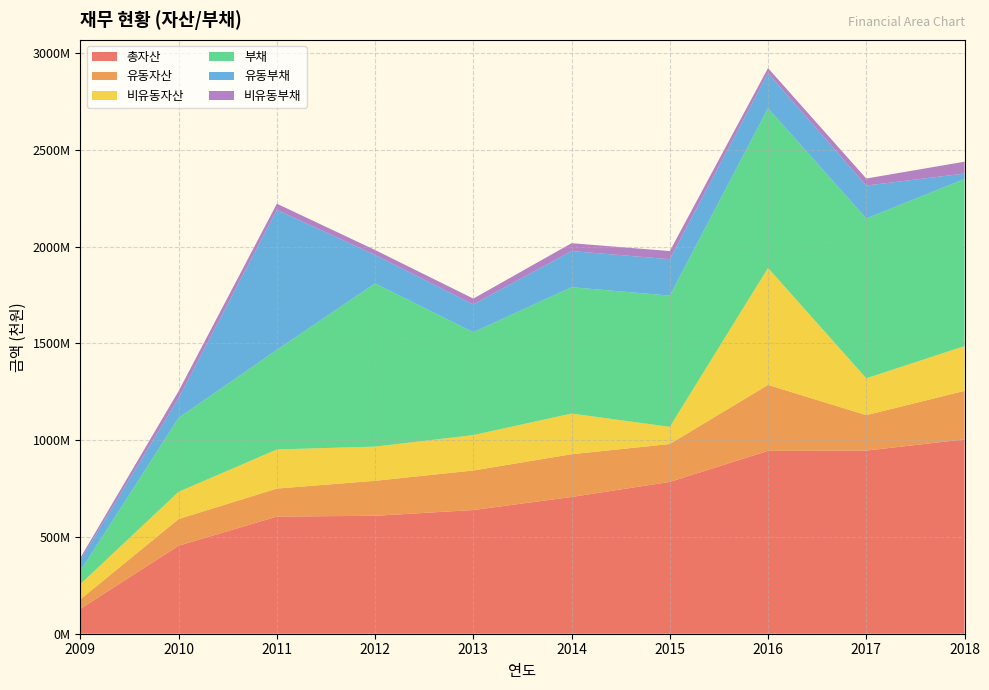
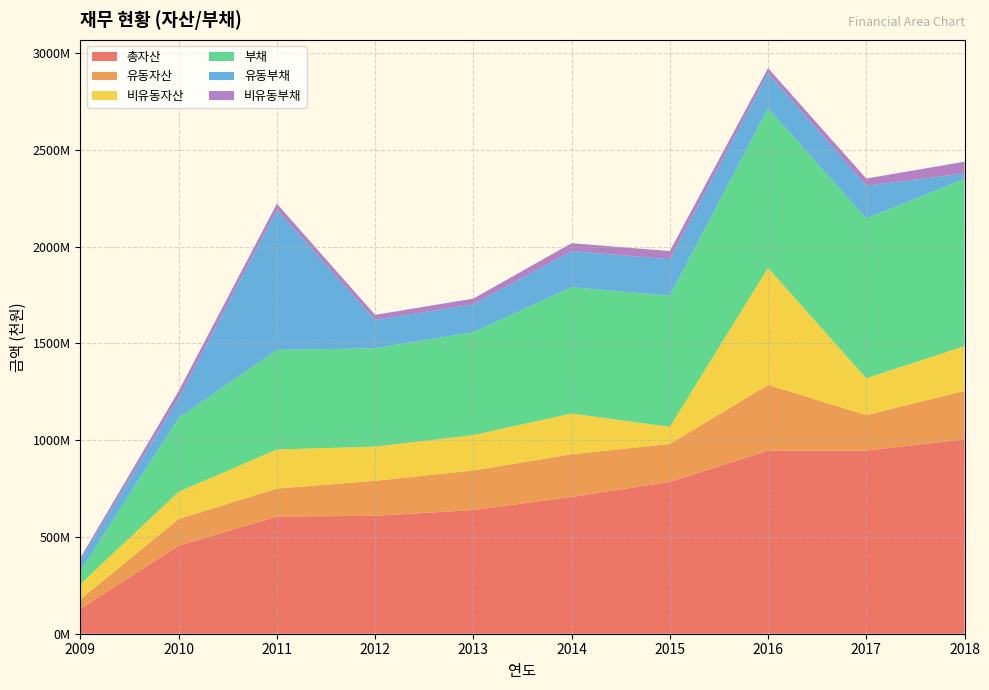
부채, 2012: 840000000 -> 510000000
